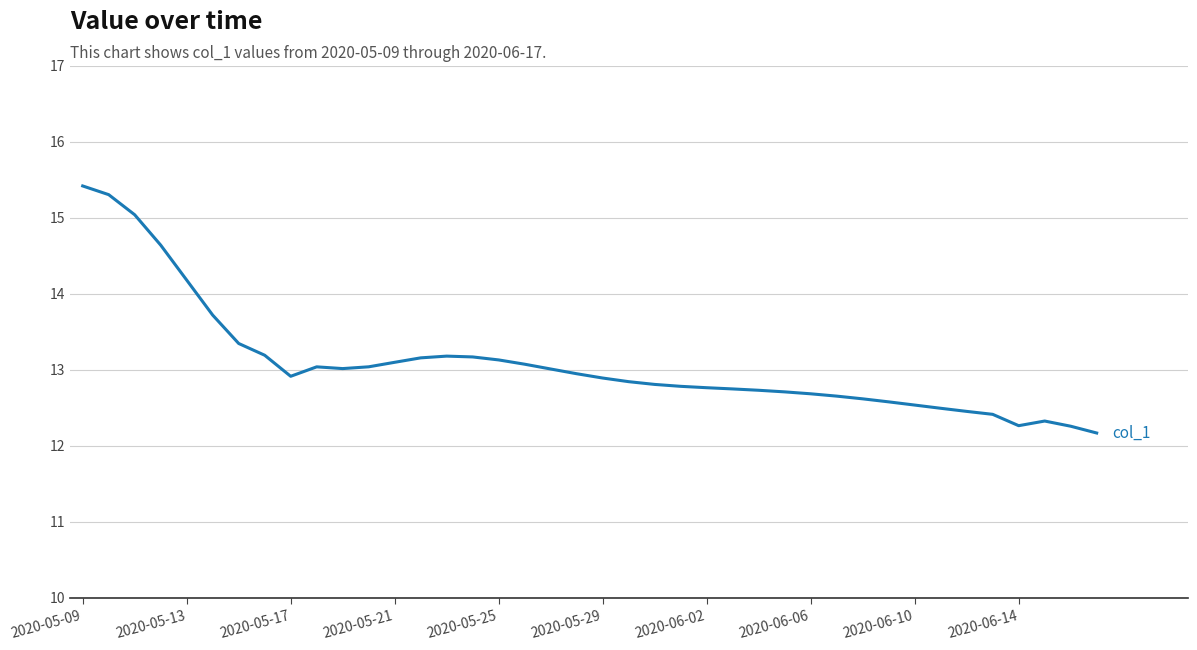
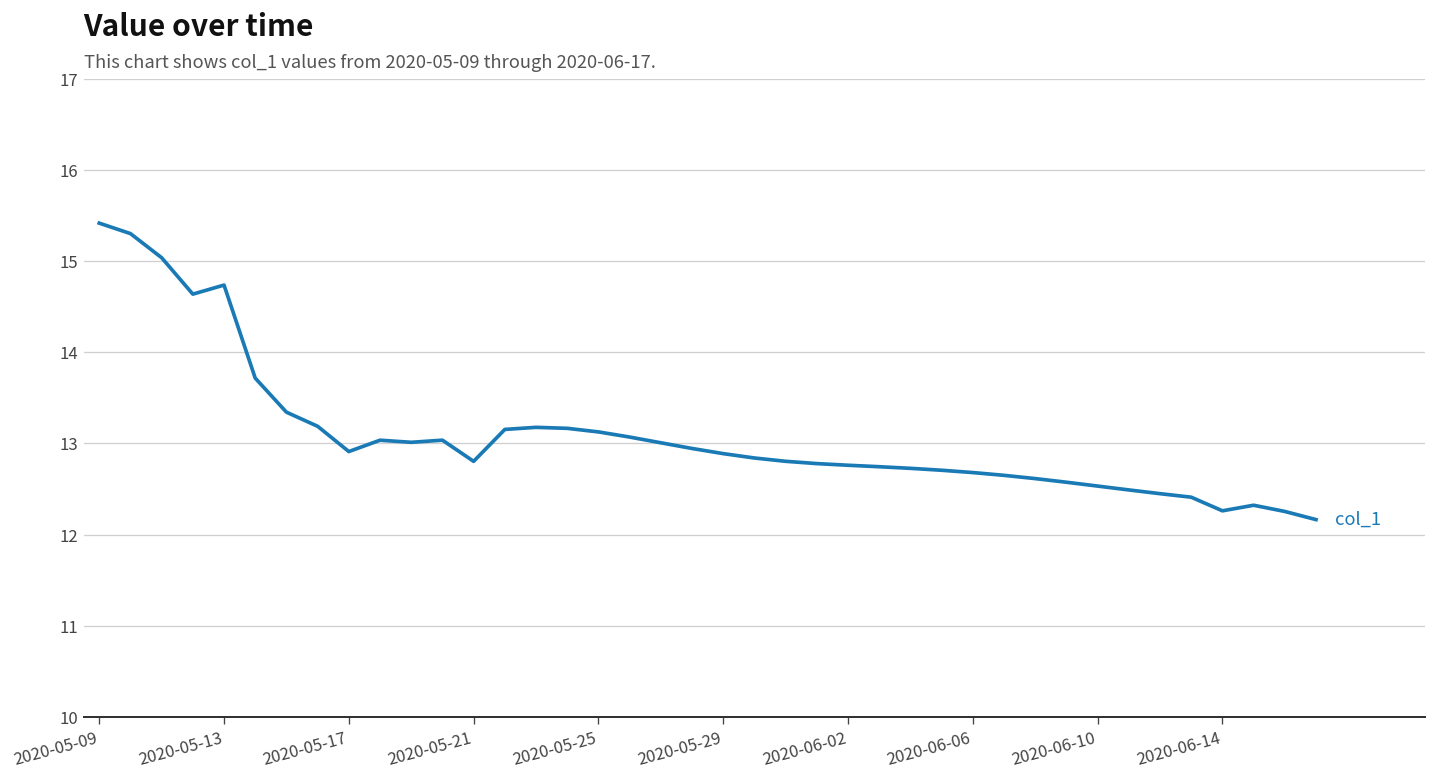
2020-05-13: 14.2 -> 14.7
2020-05-21: 13.1 -> 12.8
